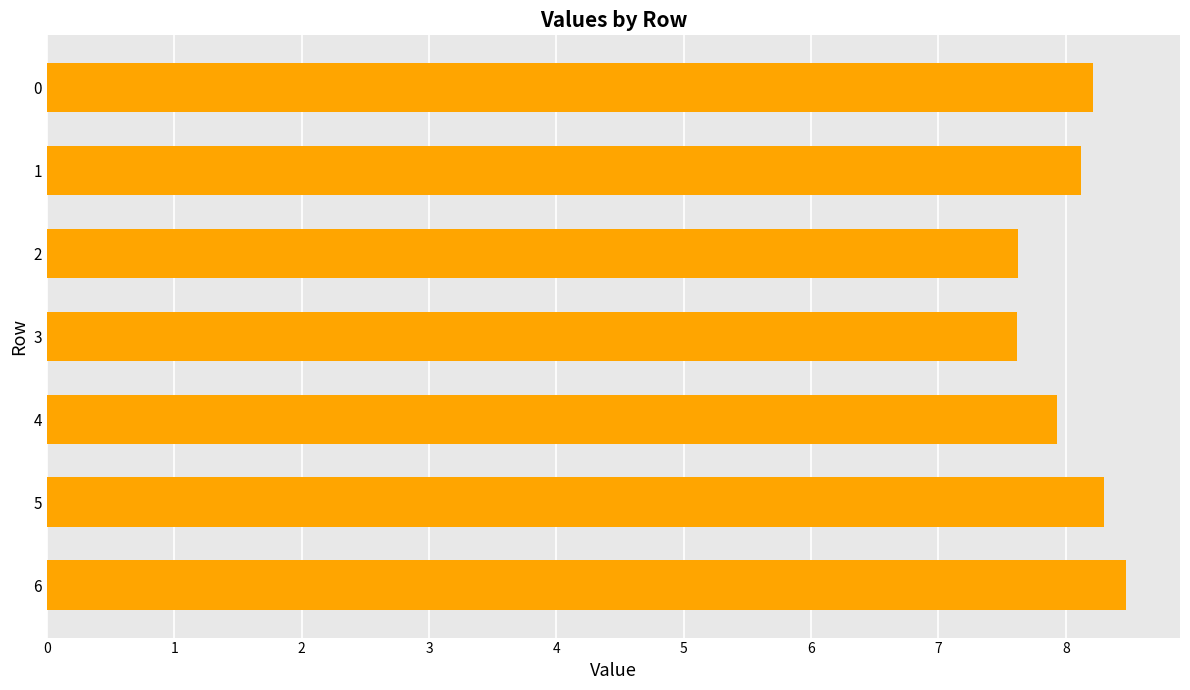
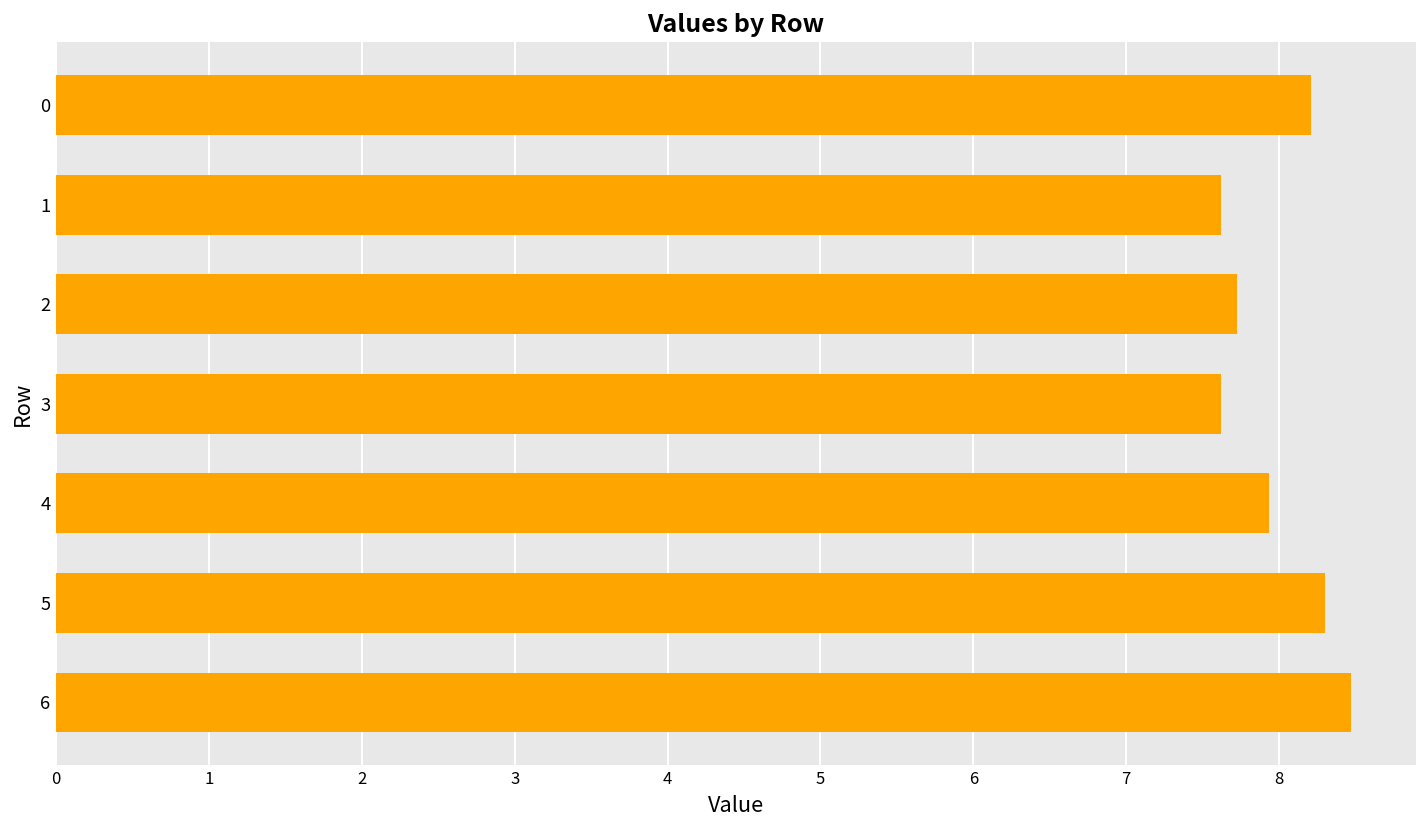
1: 8.12 -> 7.62
2: 7.62 -> 7.73
